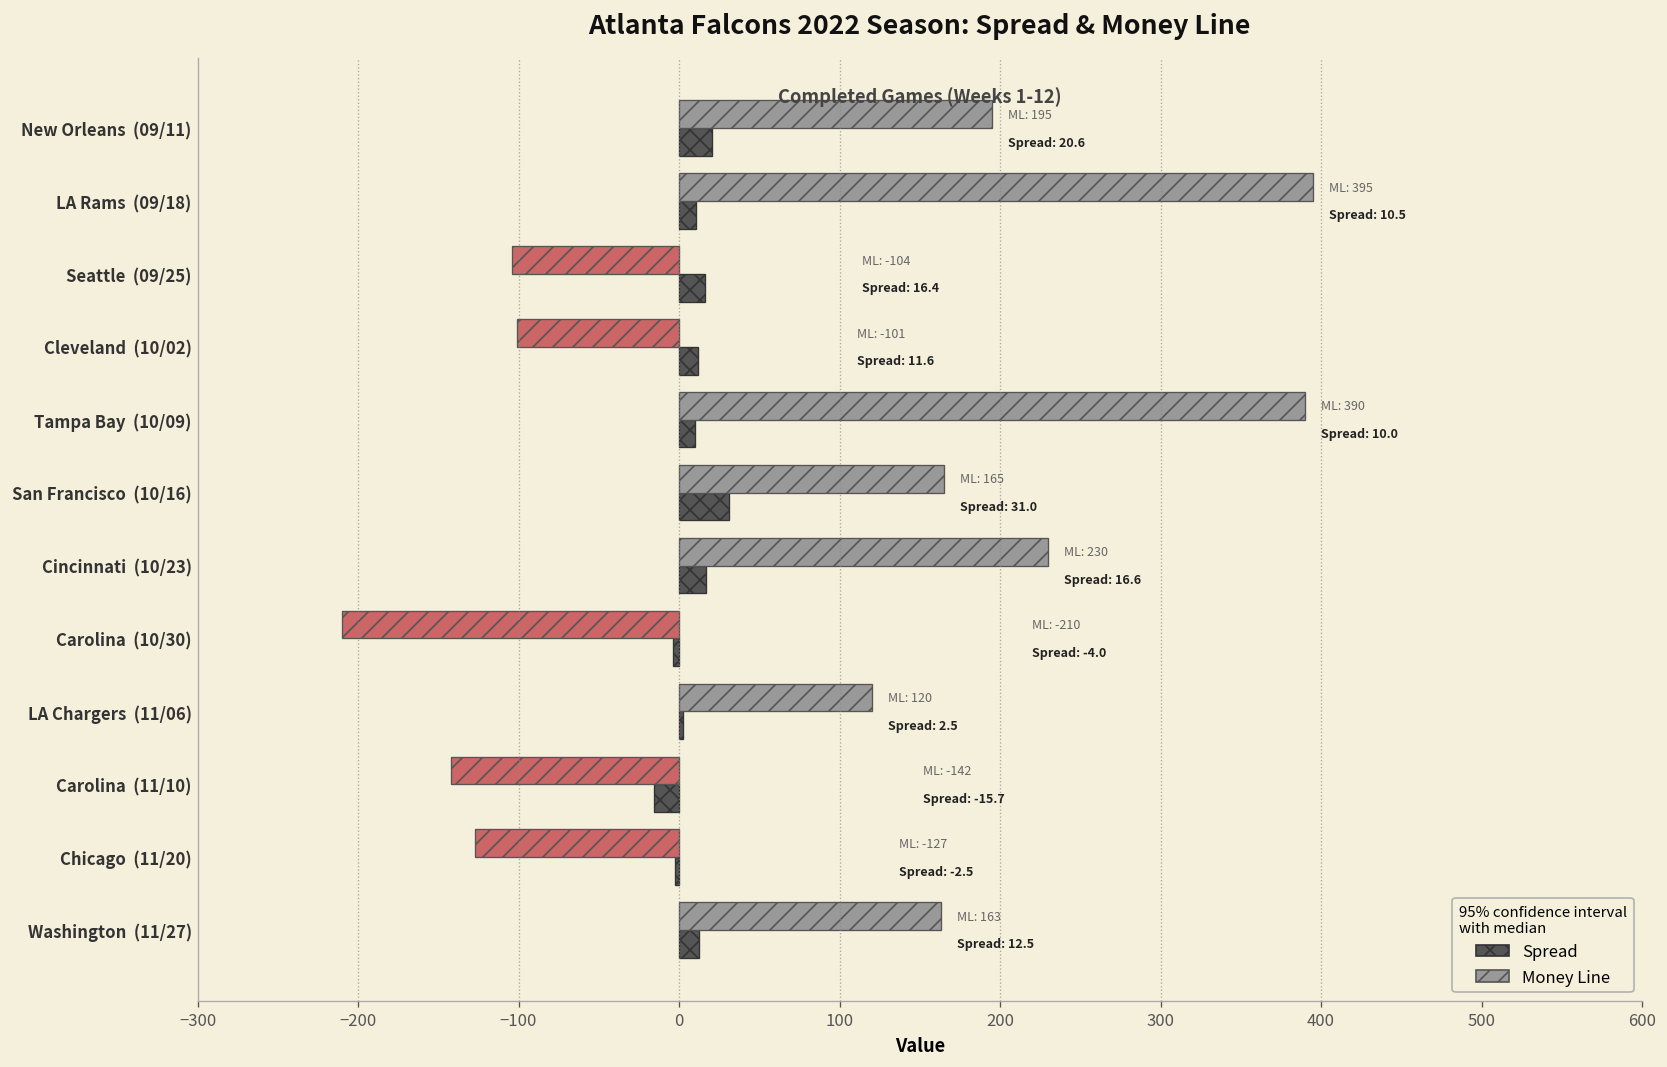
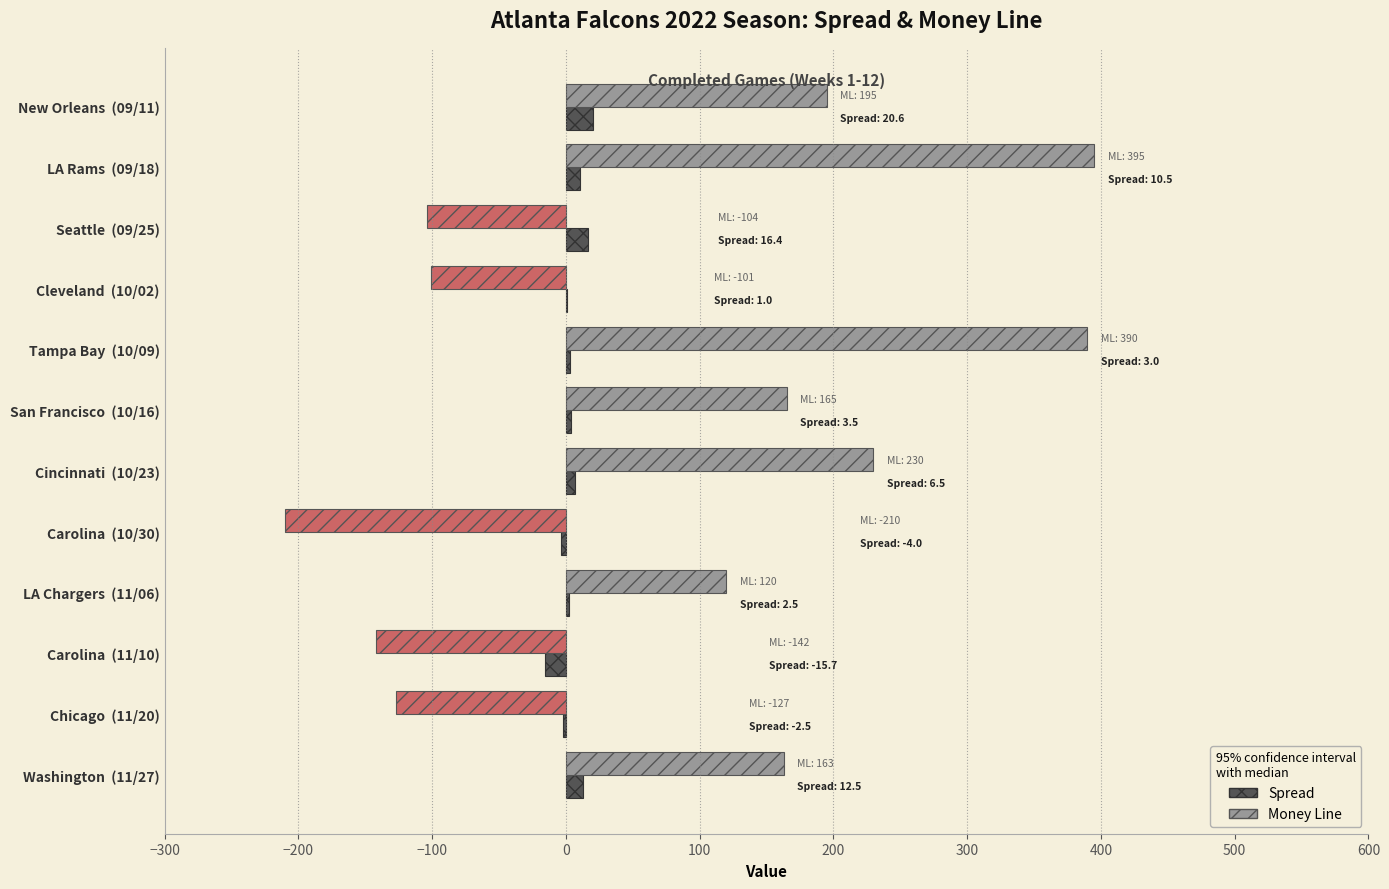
Spread, Cleveland (10/02): 11.6 -> 1.0
Spread, Tampa Bay (10/09): 10.0 -> 3.0
Spread, San Francisco (10/16): 31.0 -> 3.5
Spread, Cincinnati (10/23): 16.6 -> 6.5
